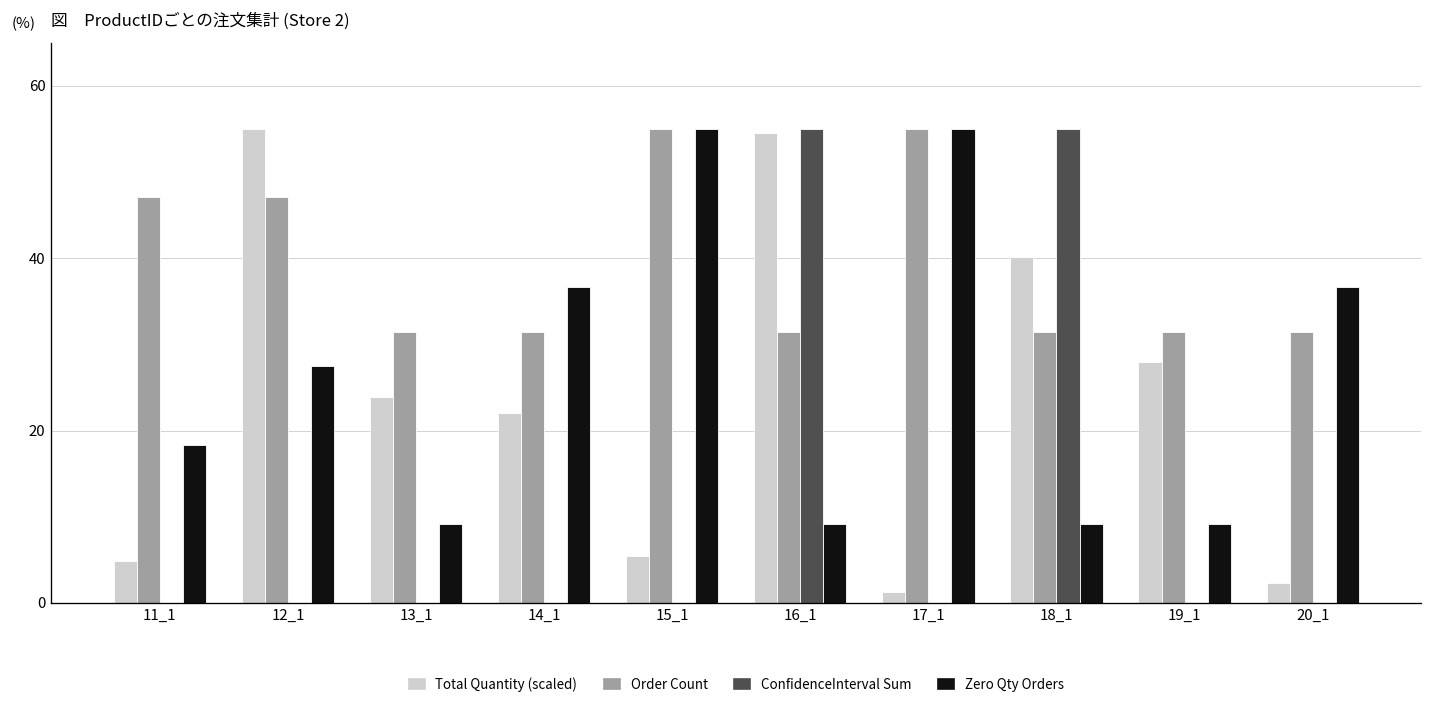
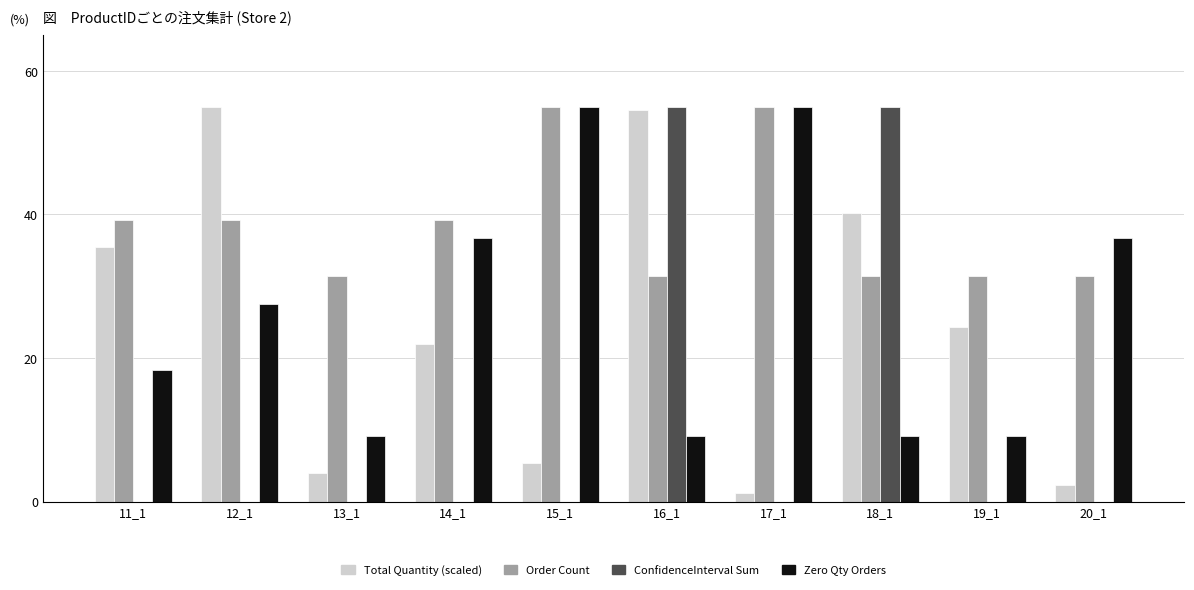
Total Quantity (scaled), 11_1: 5 -> 35
Order Count, 11_1: 47 -> 39
Order Count, 12_1: 47 -> 39
Total Quantity (scaled), 13_1: 24 -> 4
Order Count, 14_1: 31 -> 39
Total Quantity (scaled), 19_1: 28 -> 24
